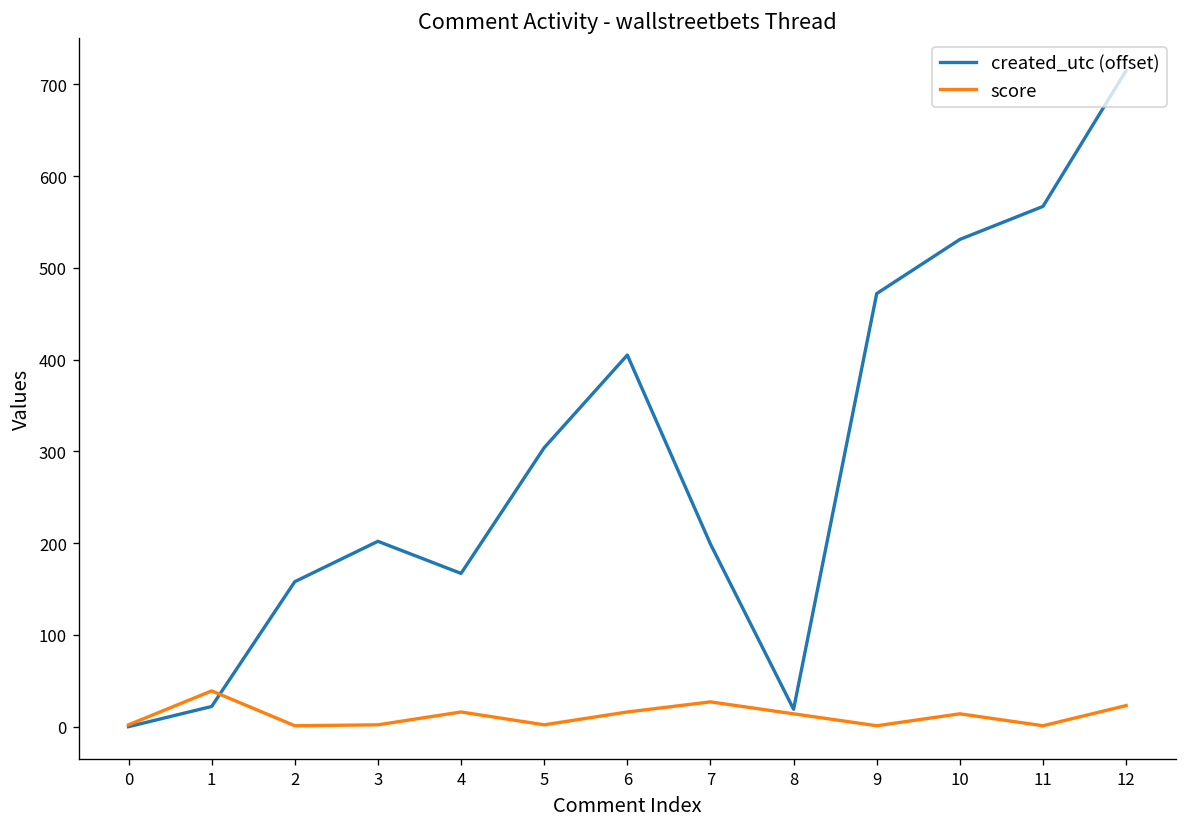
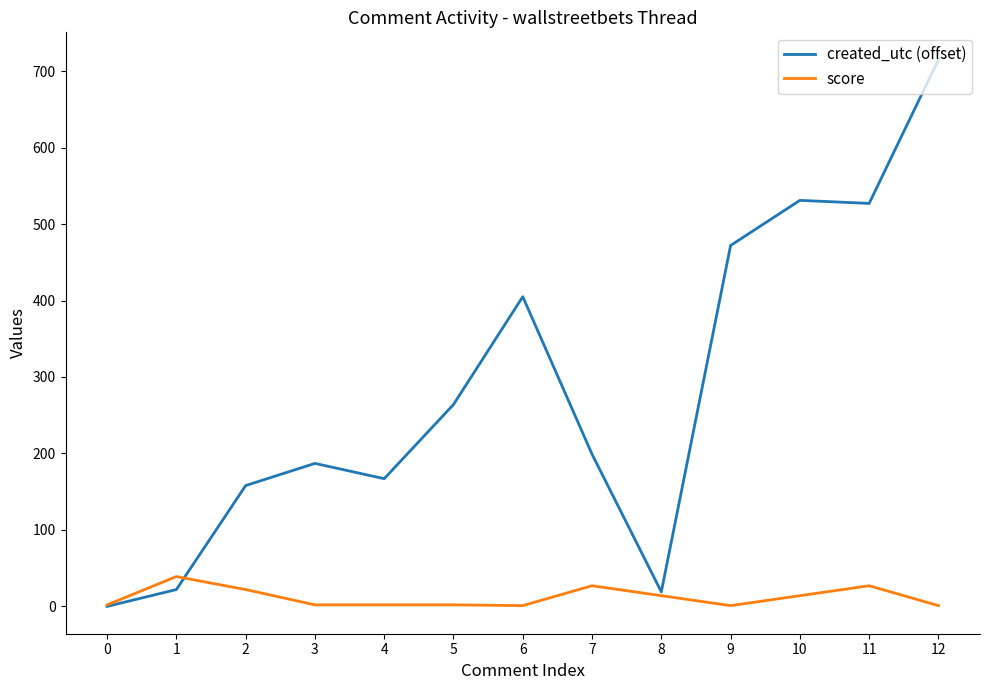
score, 2: 0 -> 20
created_utc (offset), 3: 200 -> 190
score, 4: 20 -> 0
created_utc (offset), 5: 300 -> 260
score, 6: 20 -> 0
created_utc (offset), 11: 570 -> 530
score, 11: 0 -> 30
score, 12: 20 -> 0
